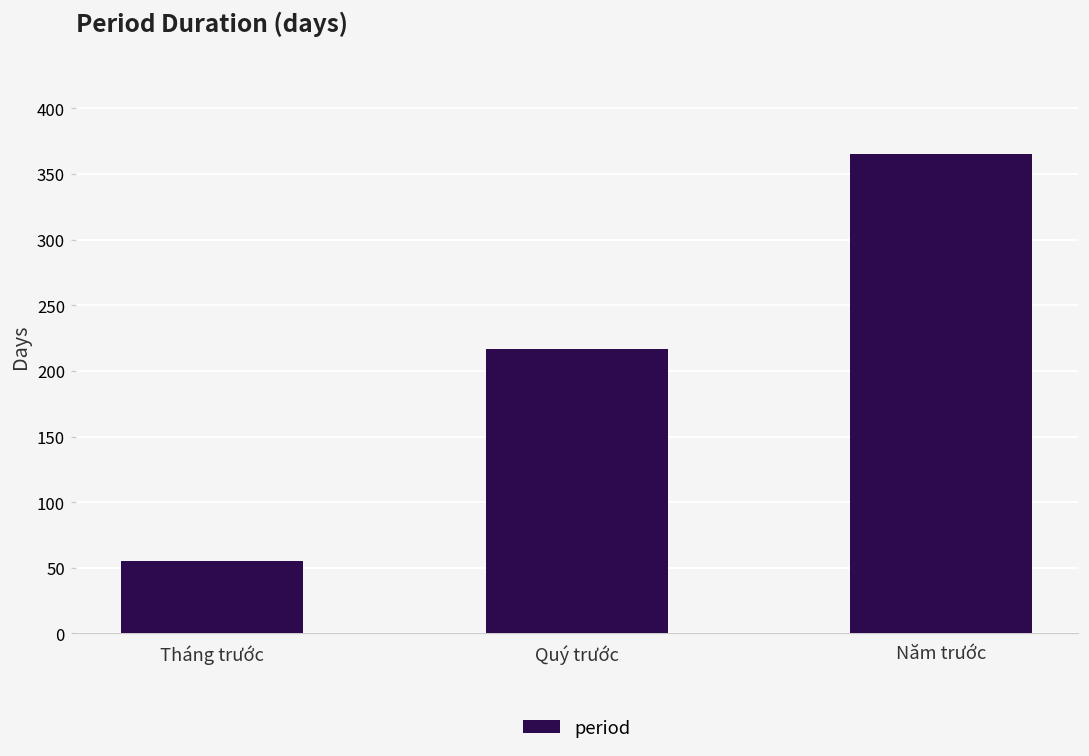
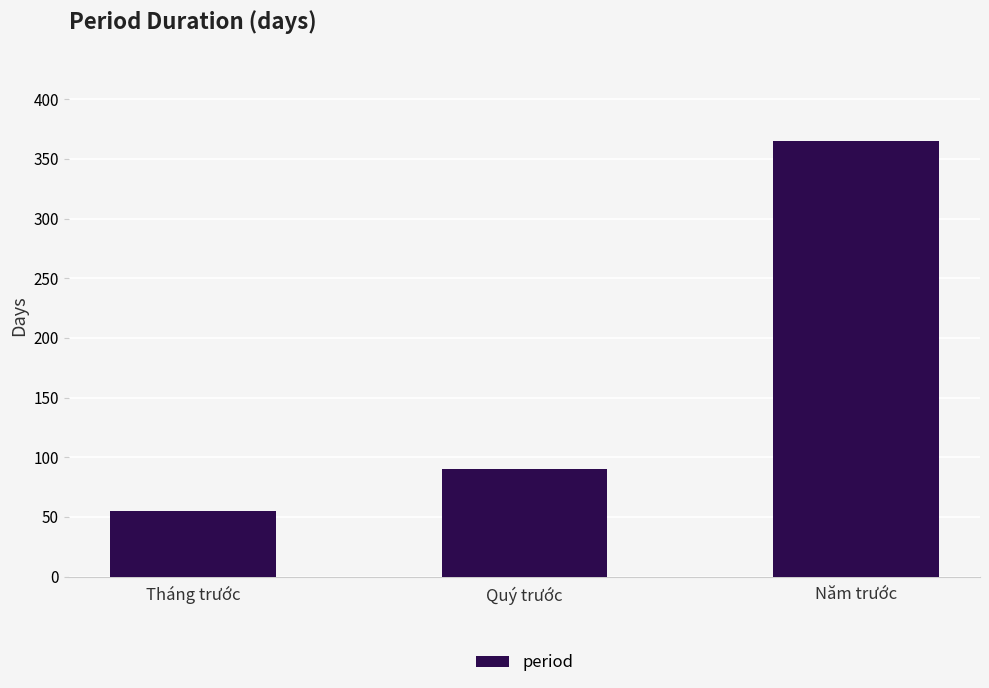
Quý trước: 217 -> 90
